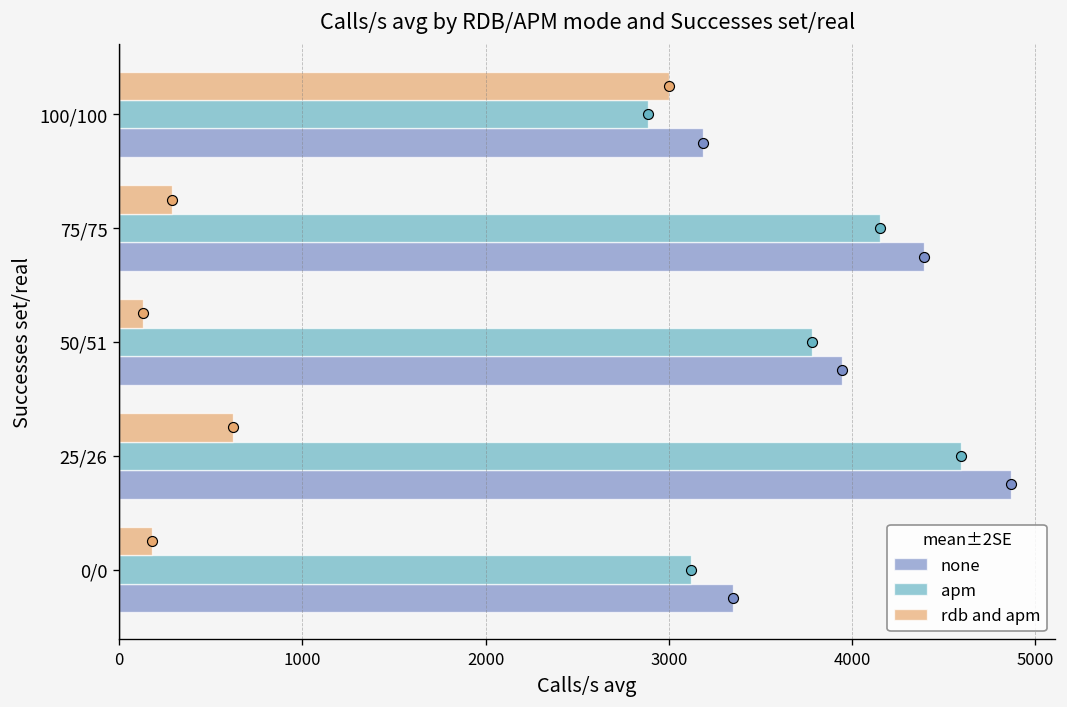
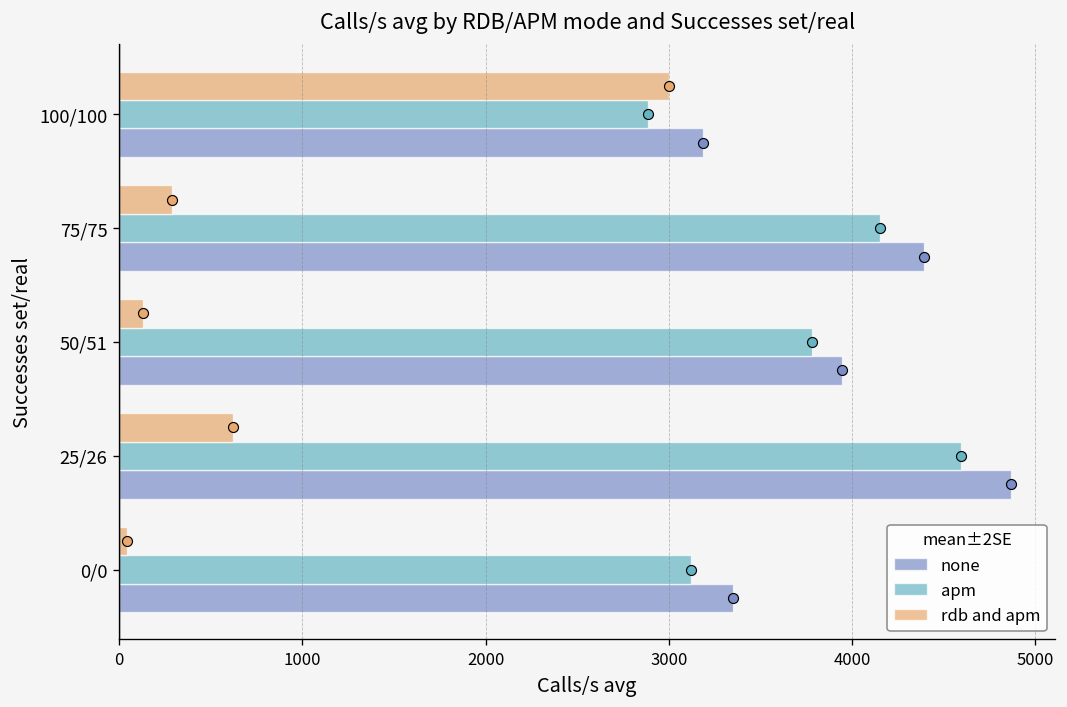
rdb and apm, 0/0: 180 -> 50
